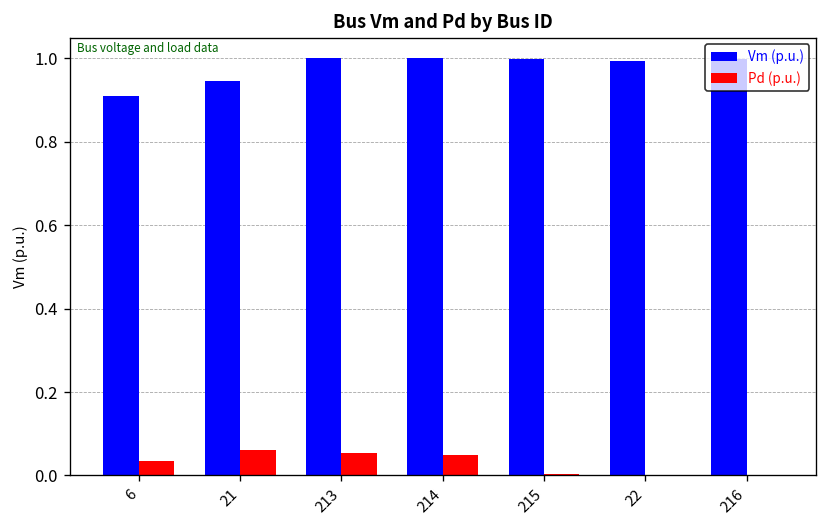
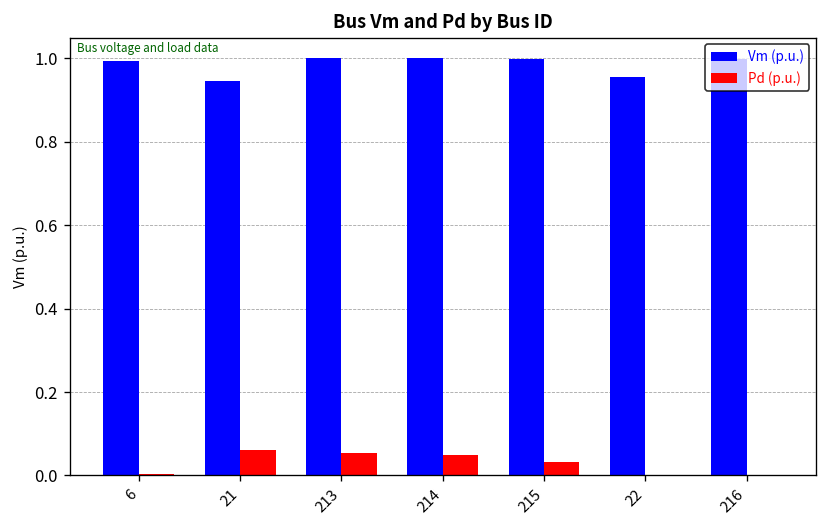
Vm (p.u.), 6: 0.91 -> 0.99
Pd (p.u.), 6: 0.04 -> 0.00
Pd (p.u.), 215: 0.00 -> 0.03
Vm (p.u.), 22: 0.99 -> 0.95
